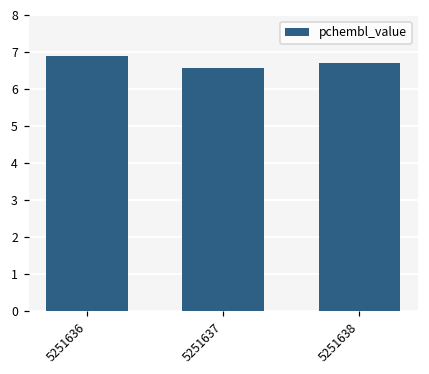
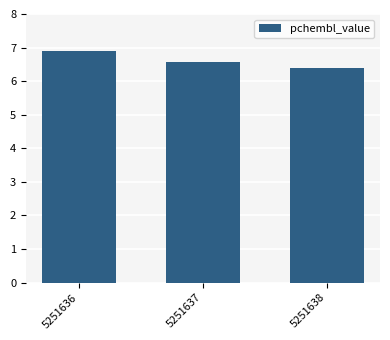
5251638: 6.7 -> 6.4
